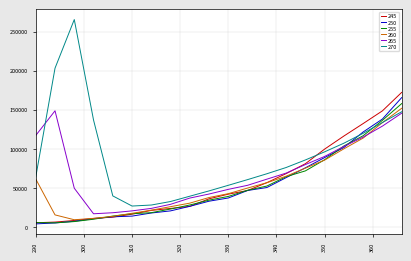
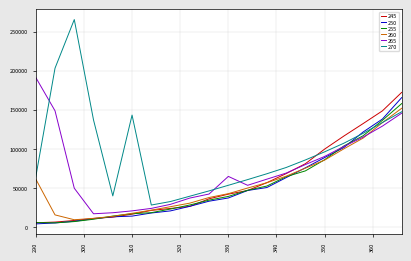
265, 290: 120000 -> 190000
270, 310: 30000 -> 140000
265, 330: 50000 -> 60000
